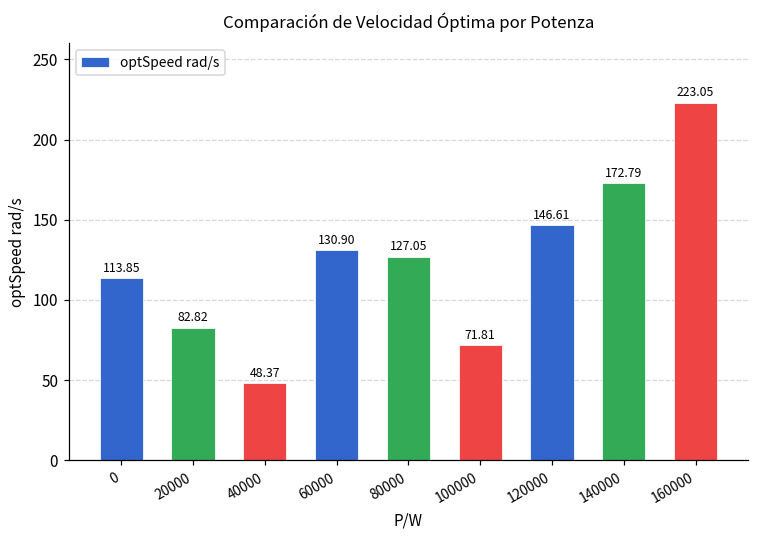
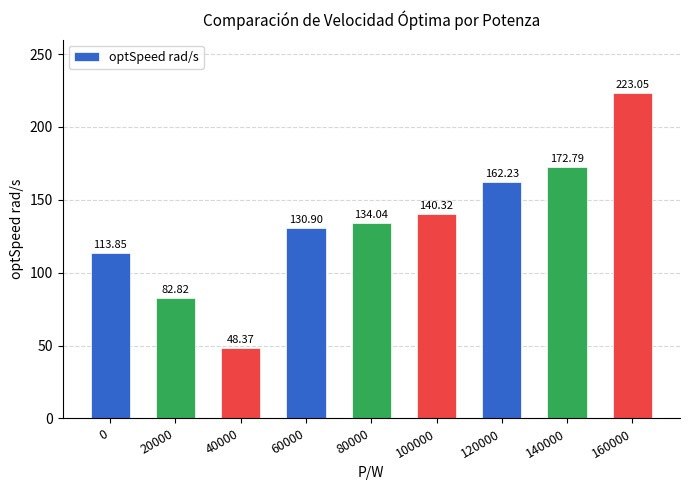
80000: 127.05 -> 134.04
100000: 71.81 -> 140.32
120000: 146.61 -> 162.23
